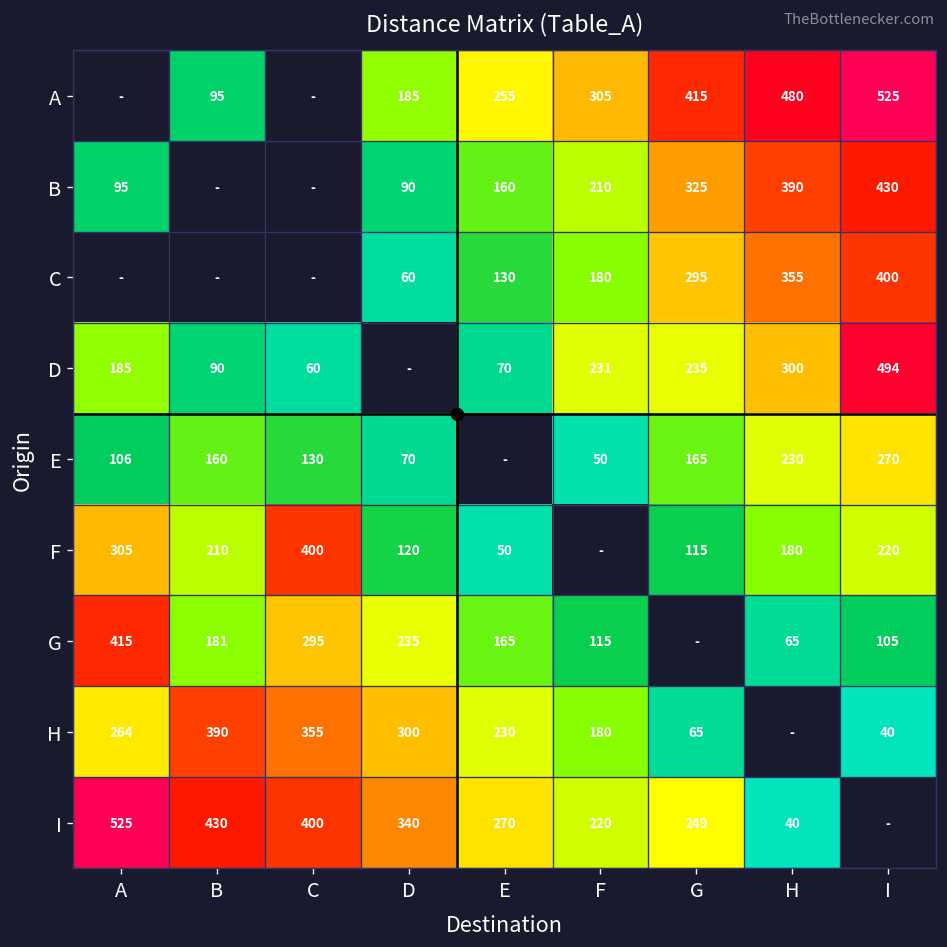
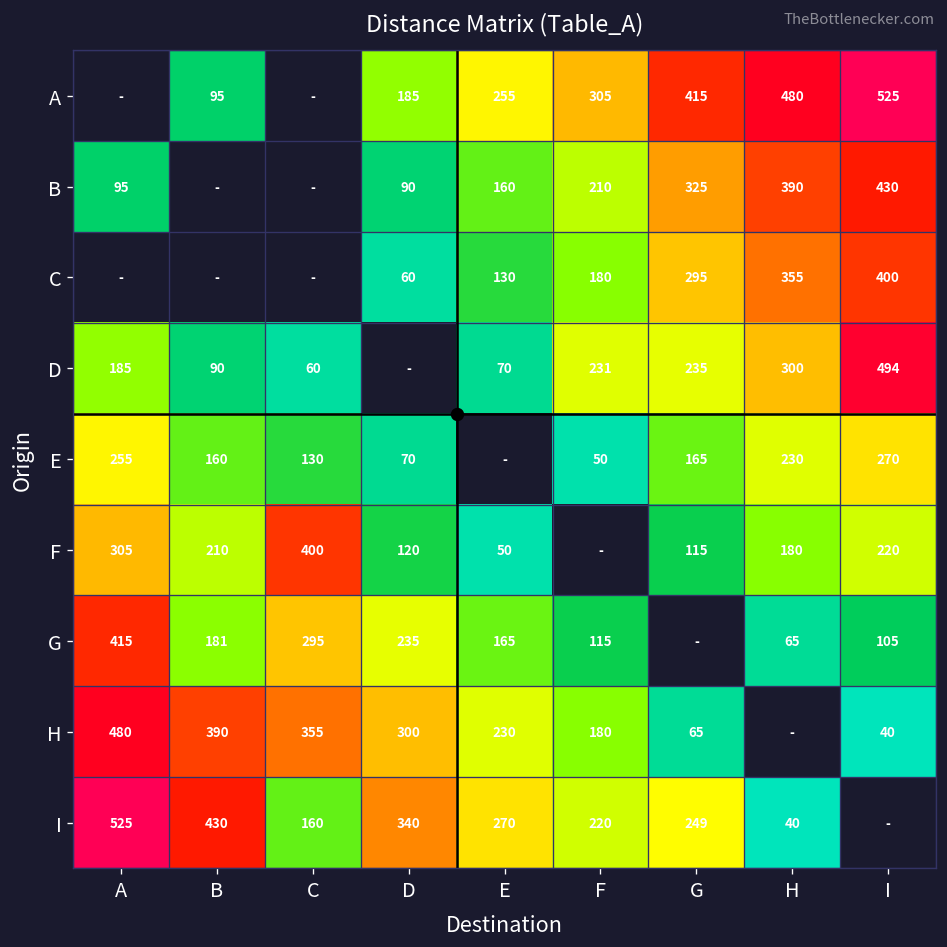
E, A: 106 -> 255
H, A: 264 -> 480
I, C: 400 -> 160
